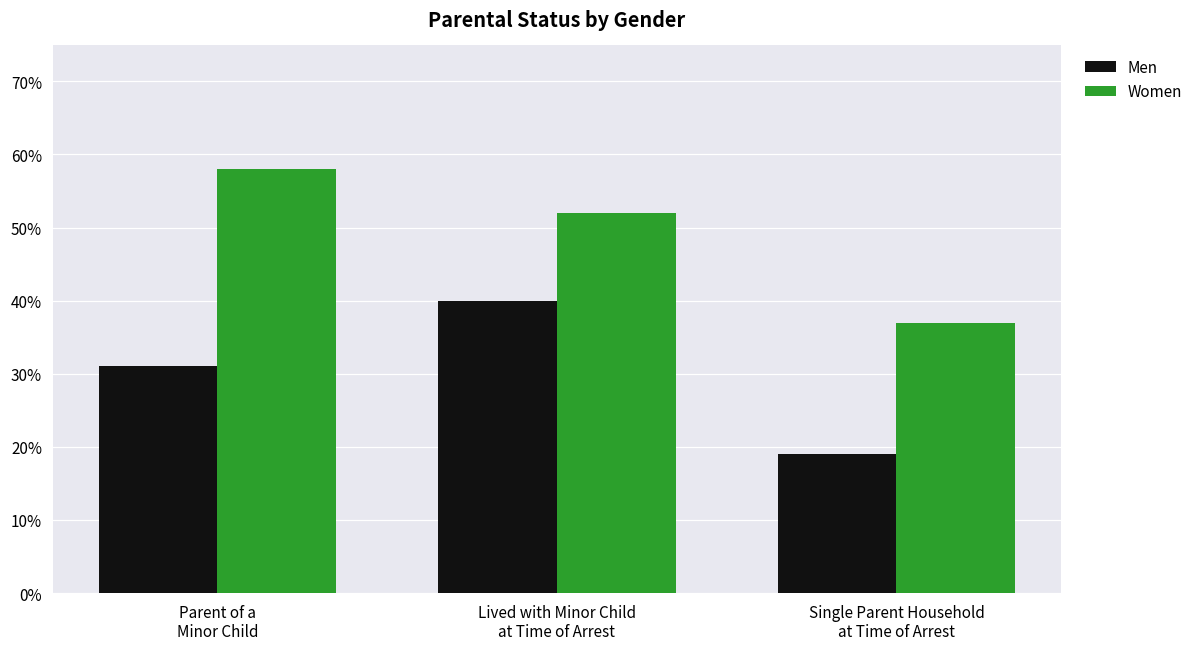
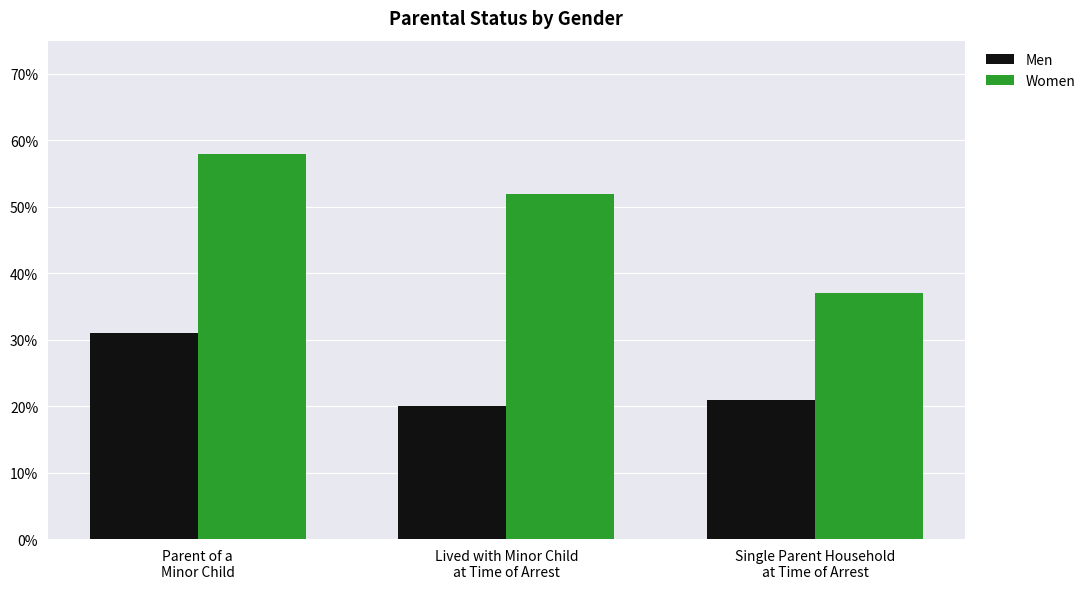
Men, Lived with Minor Child at Time of Arrest: 40% -> 20%
Men, Single Parent Household at Time of Arrest: 19% -> 21%
